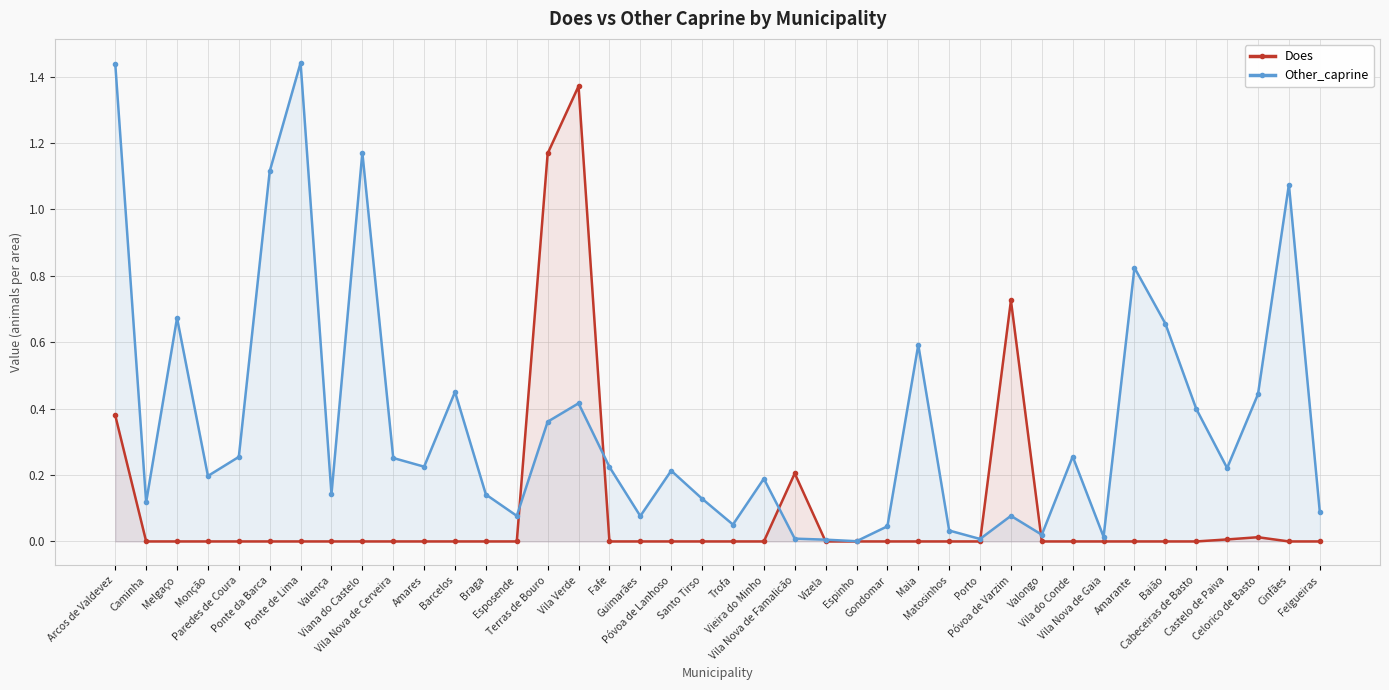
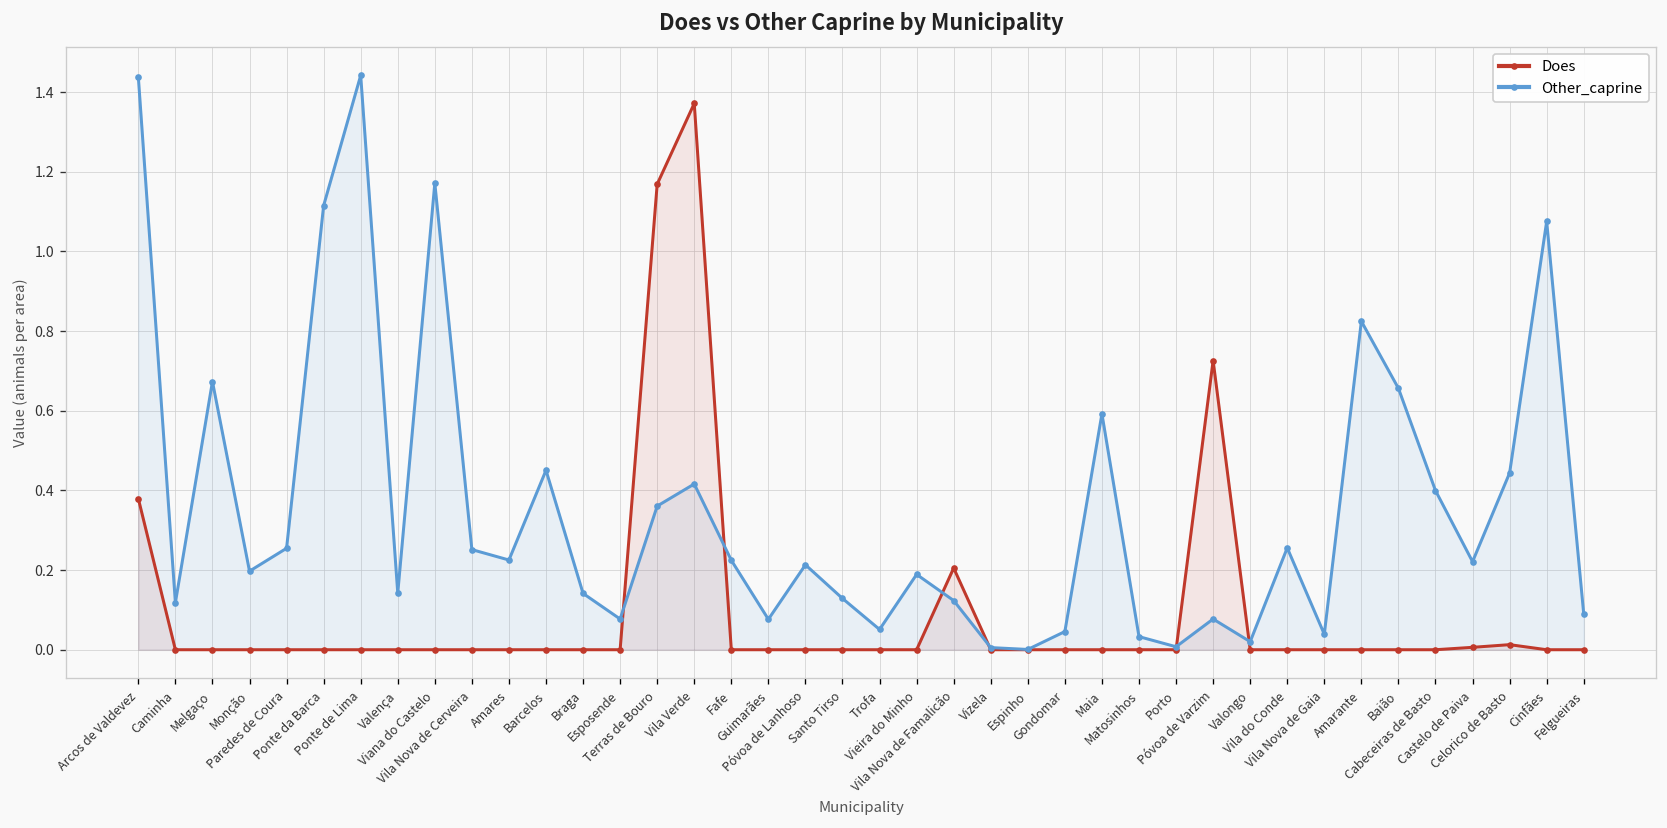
Other_caprine, Vila Nova de Famalicão: 0.01 -> 0.12
Other_caprine, Vila Nova de Gaia: 0.01 -> 0.04
